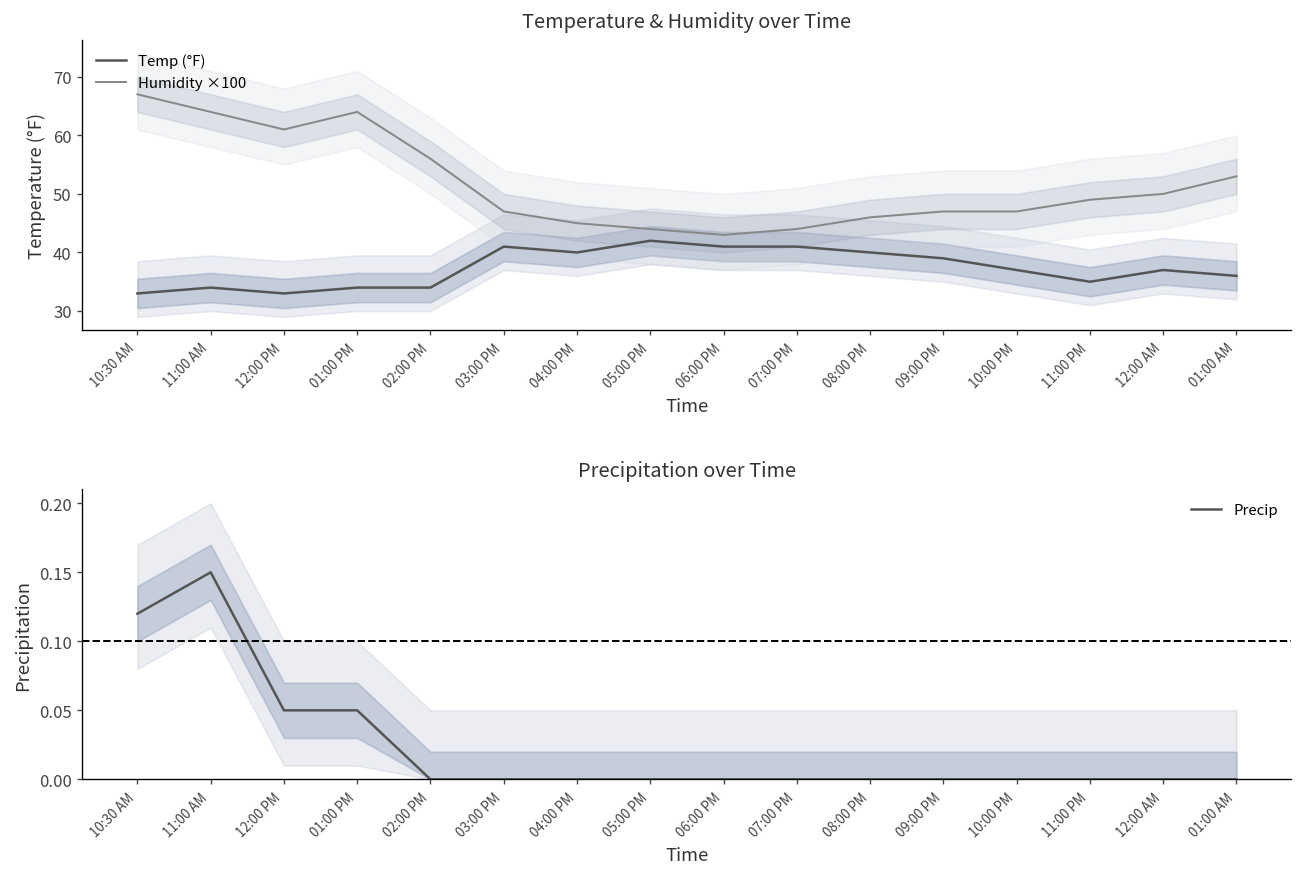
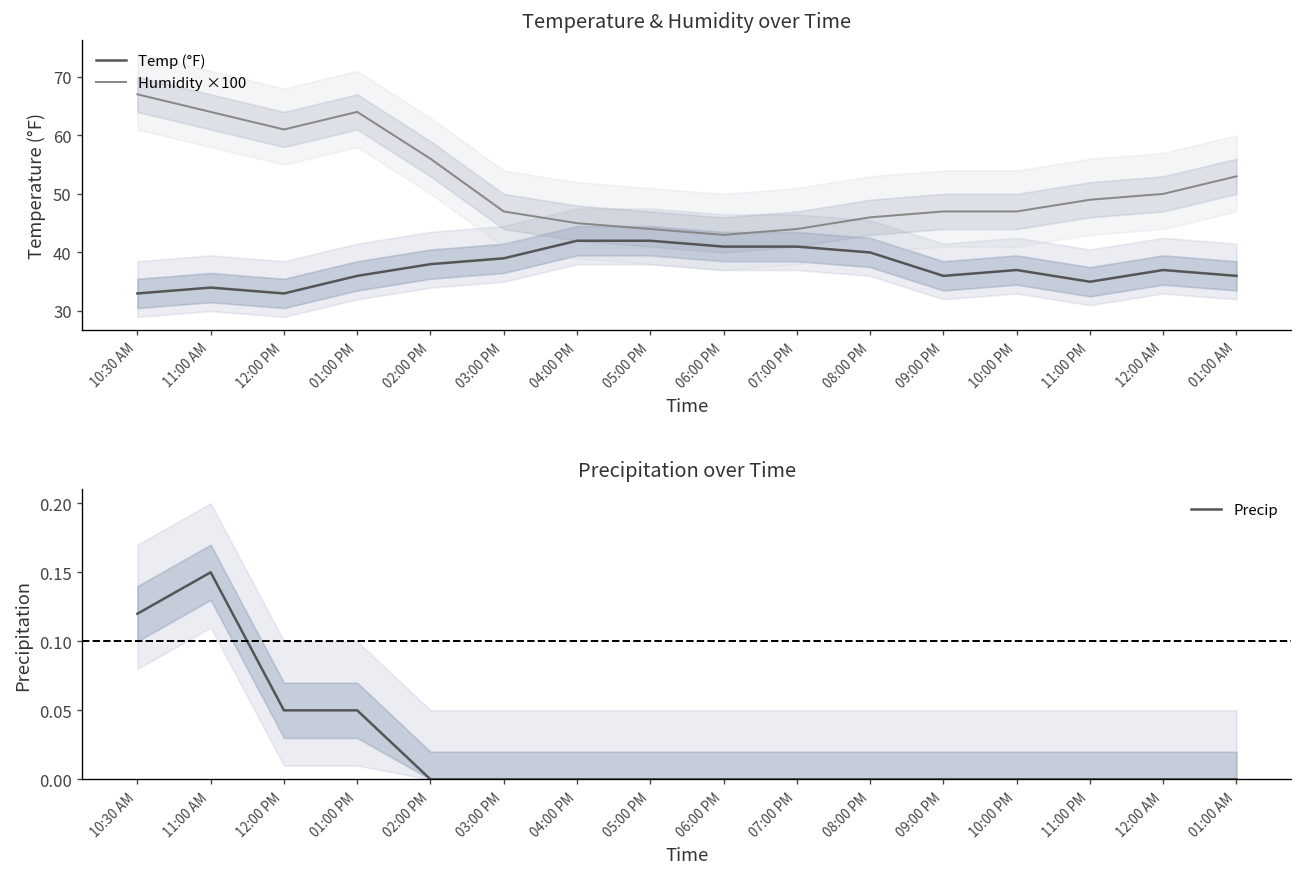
Temperature & Humidity over Time, Temp (°F), 01:00 PM: 34 -> 36
Temperature & Humidity over Time, Temp (°F), 02:00 PM: 34 -> 38
Temperature & Humidity over Time, Temp (°F), 03:00 PM: 41 -> 39
Temperature & Humidity over Time, Temp (°F), 04:00 PM: 40 -> 42
Temperature & Humidity over Time, Temp (°F), 09:00 PM: 39 -> 36
